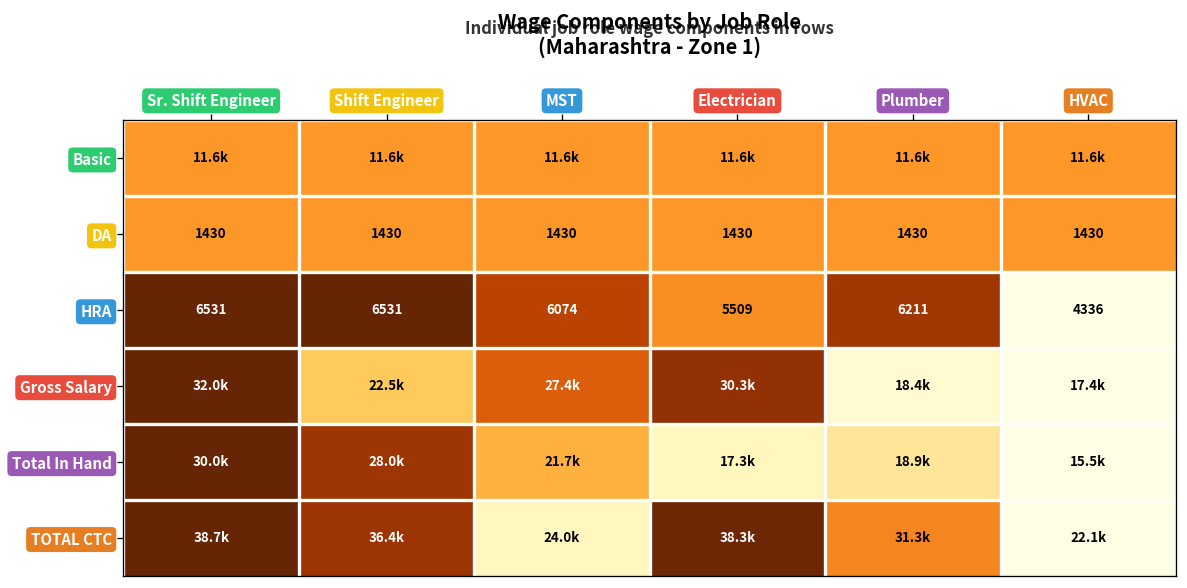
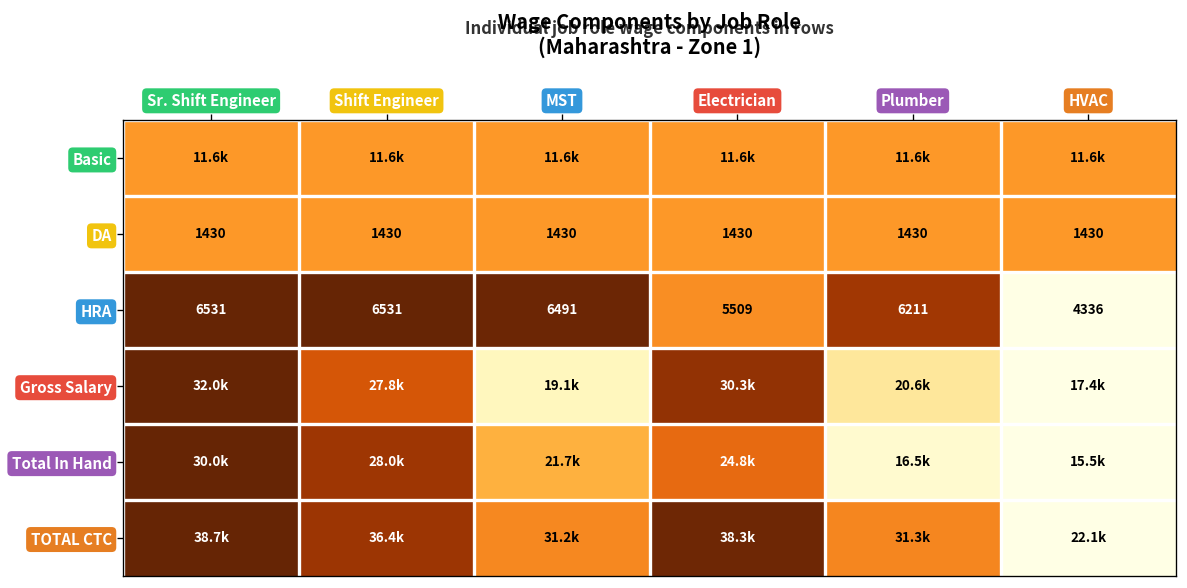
HRA, MST: 6074 -> 6491
Gross Salary, Shift Engineer: 22.5k -> 27.8k
Gross Salary, MST: 27.4k -> 19.1k
Gross Salary, Plumber: 18.4k -> 20.6k
Total In Hand, Electrician: 17.3k -> 24.8k
Total In Hand, Plumber: 18.9k -> 16.5k
TOTAL CTC, MST: 24.0k -> 31.2k
